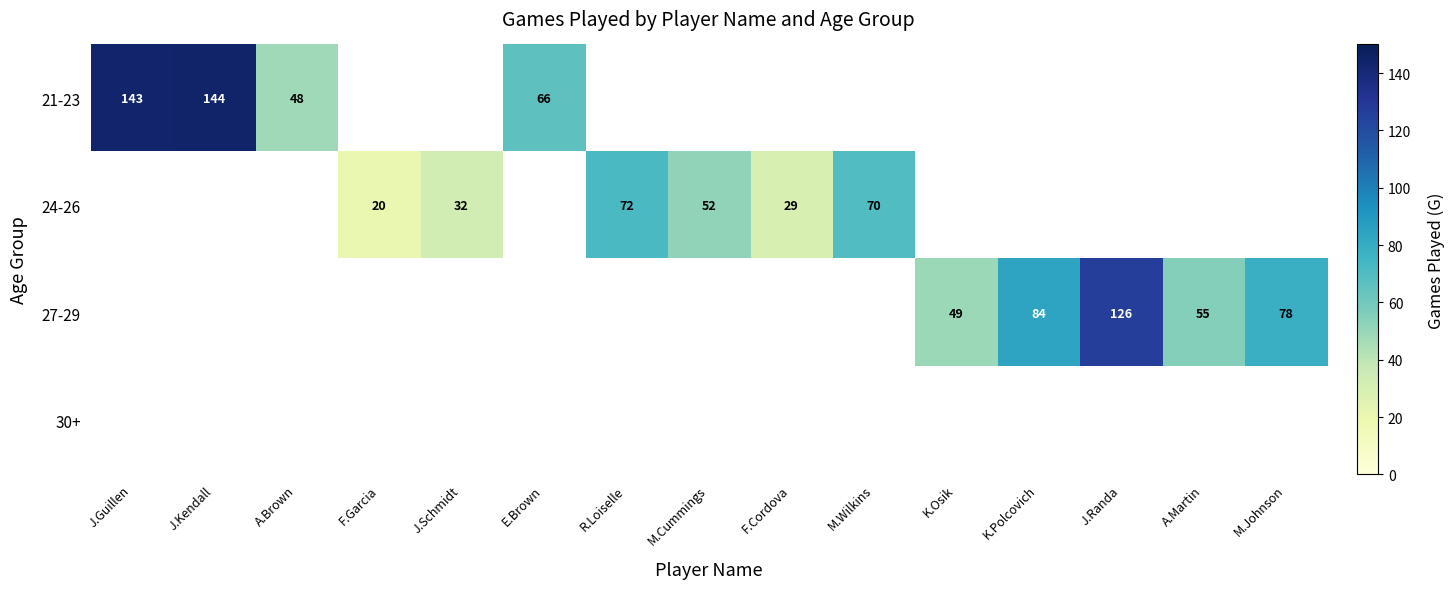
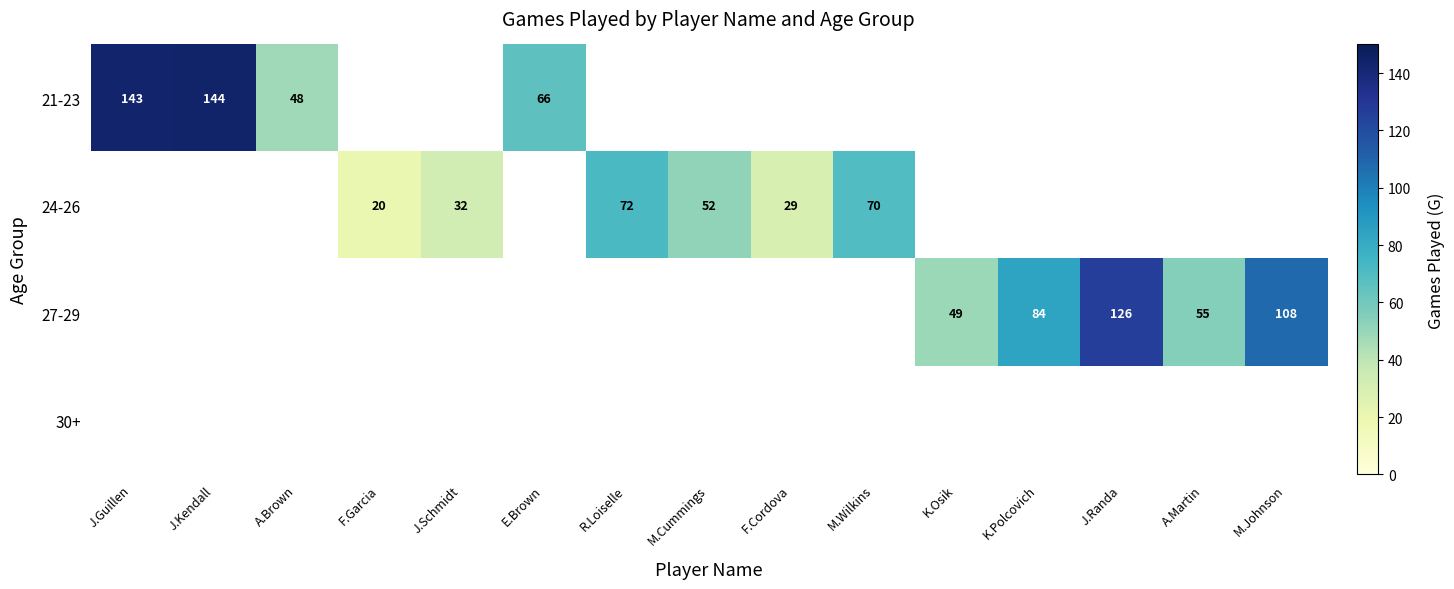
27-29, M.Johnson: 78 -> 108
